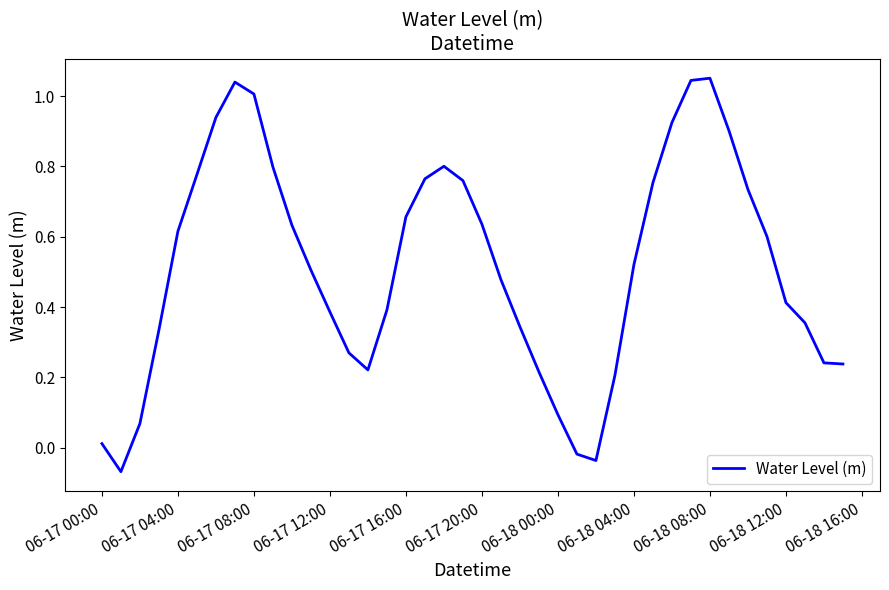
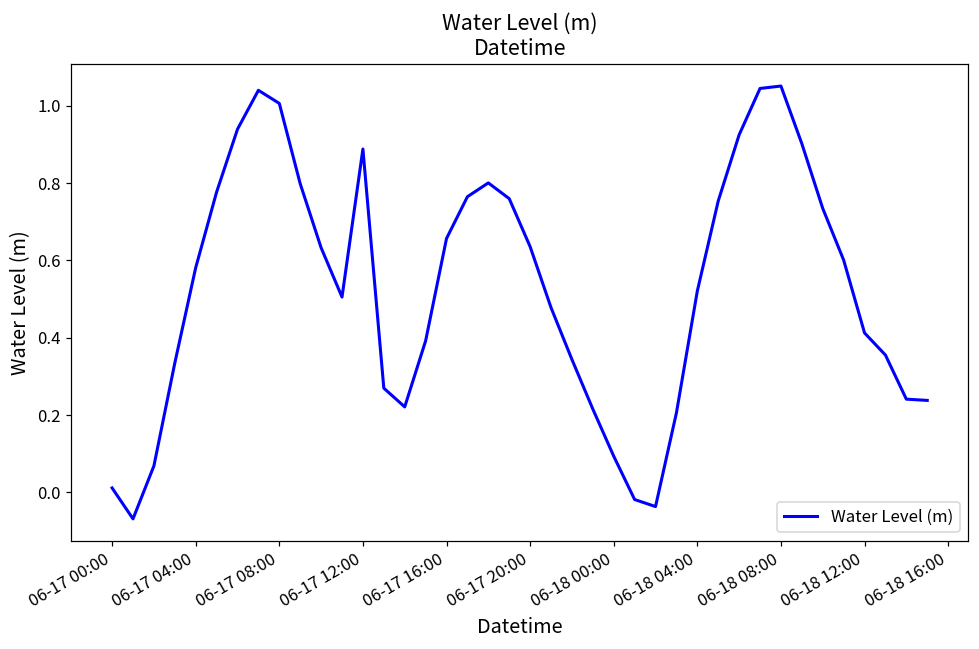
06-17 04:00: 0.62 -> 0.58
06-17 12:00: 0.39 -> 0.89
